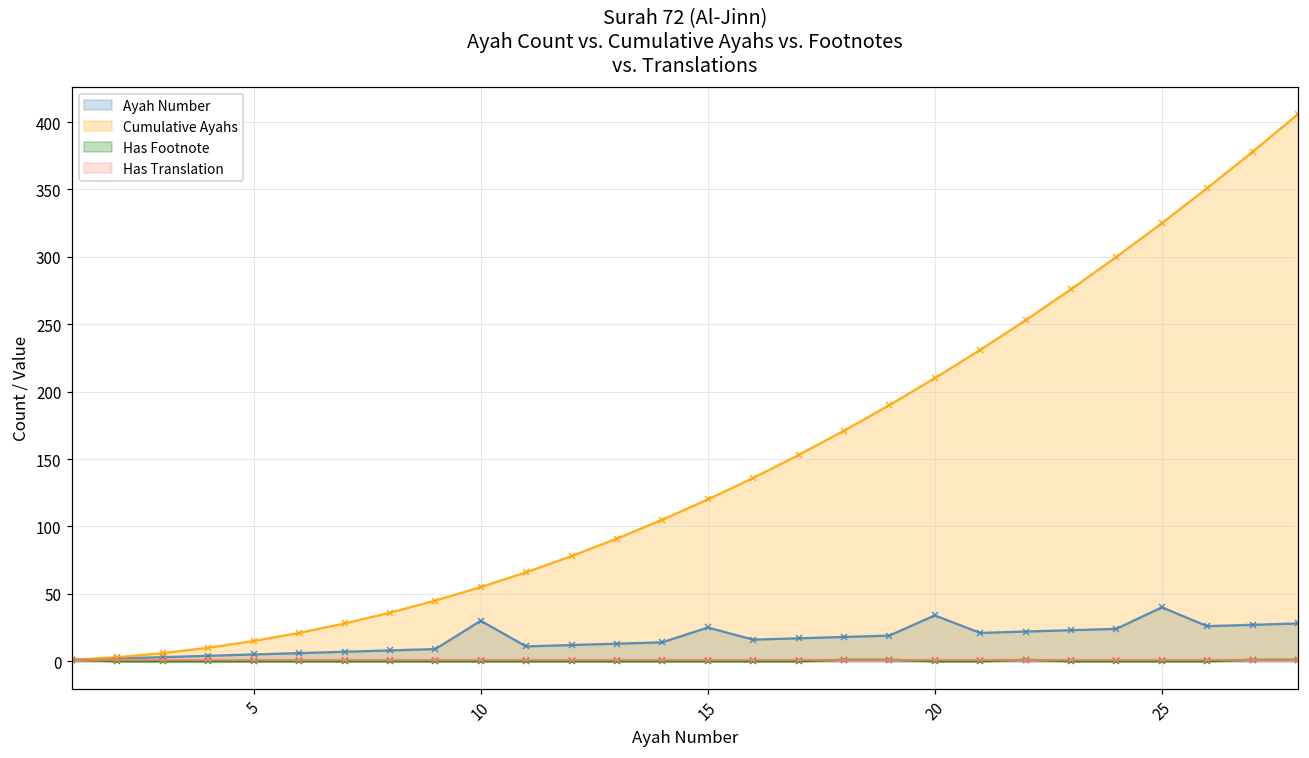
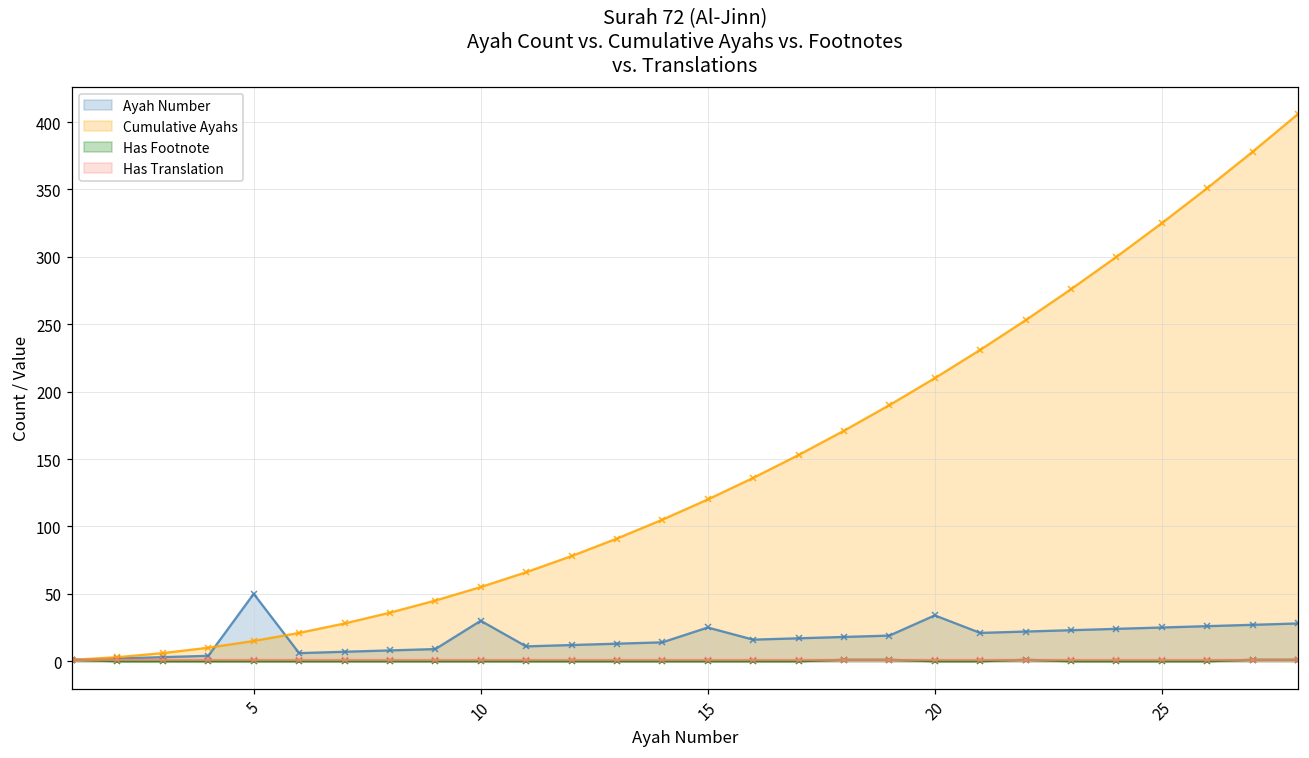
Ayah Number, 5: 5 -> 50
Ayah Number, 25: 40 -> 25
